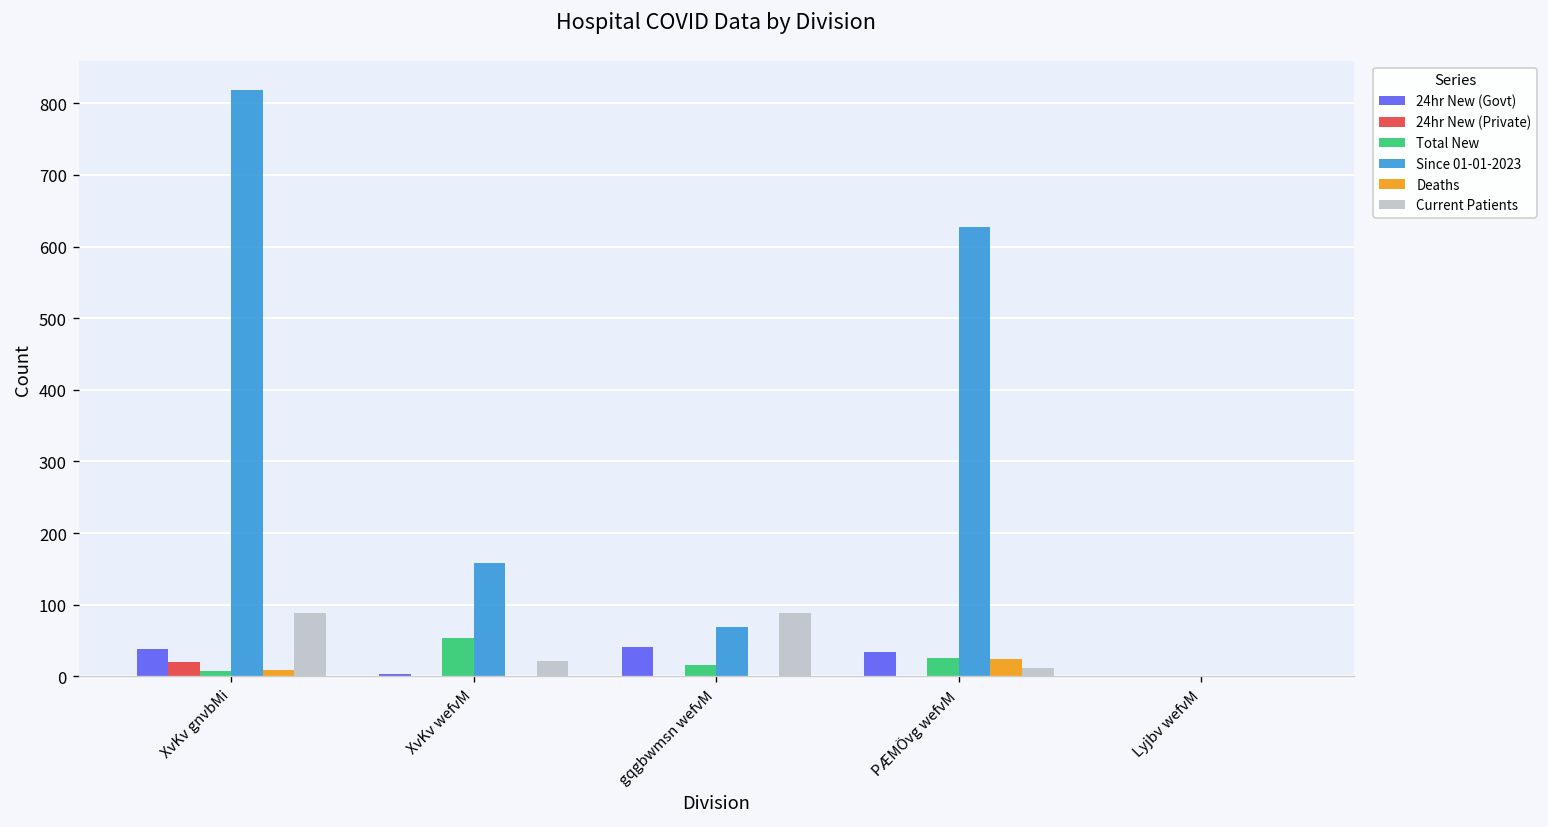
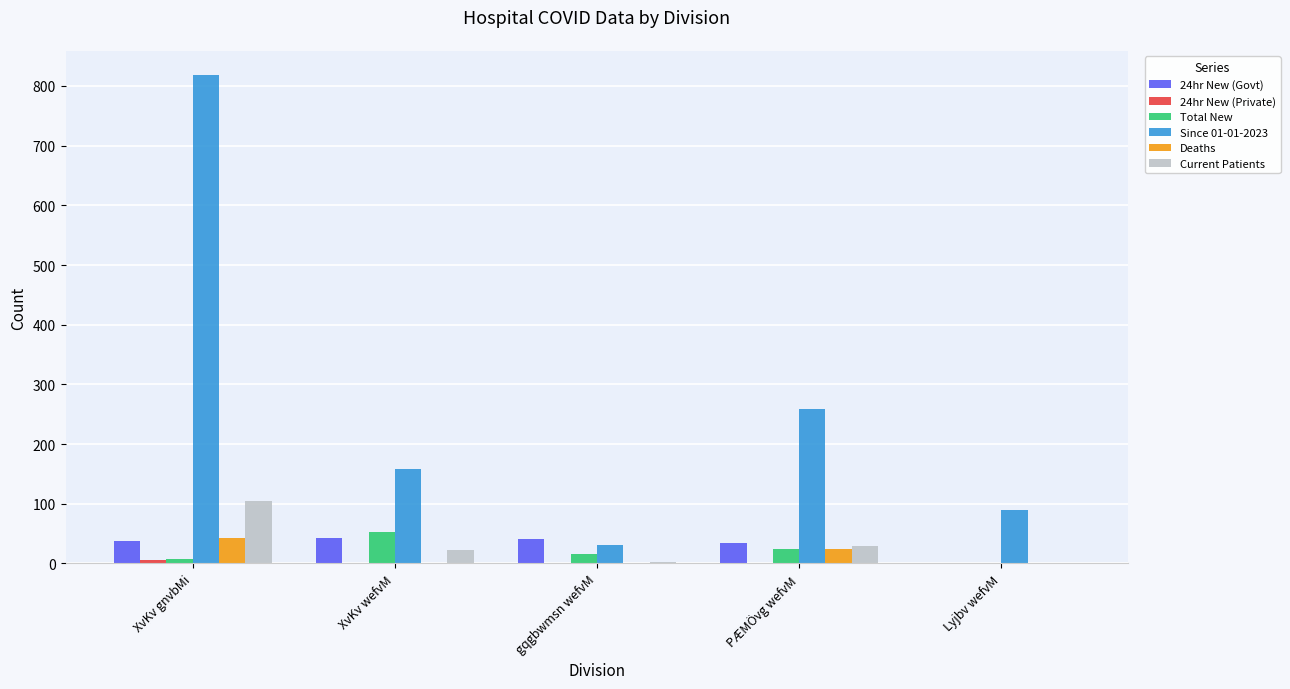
24hr New (Private), XvKv gnvbMi: 20 -> 10
Deaths, XvKv gnvbMi: 10 -> 40
Current Patients, XvKv gnvbMi: 90 -> 110
24hr New (Govt), XvKv wefvM: 0 -> 40
Since 01-01-2023, gqgbwmsn wefvM: 70 -> 30
Current Patients, gqgbwmsn wefvM: 90 -> 0
Since 01-01-2023, PÆMÖvg wefvM: 630 -> 260
Current Patients, PÆMÖvg wefvM: 10 -> 30
Since 01-01-2023, Lyjbv wefvM: 0 -> 90
